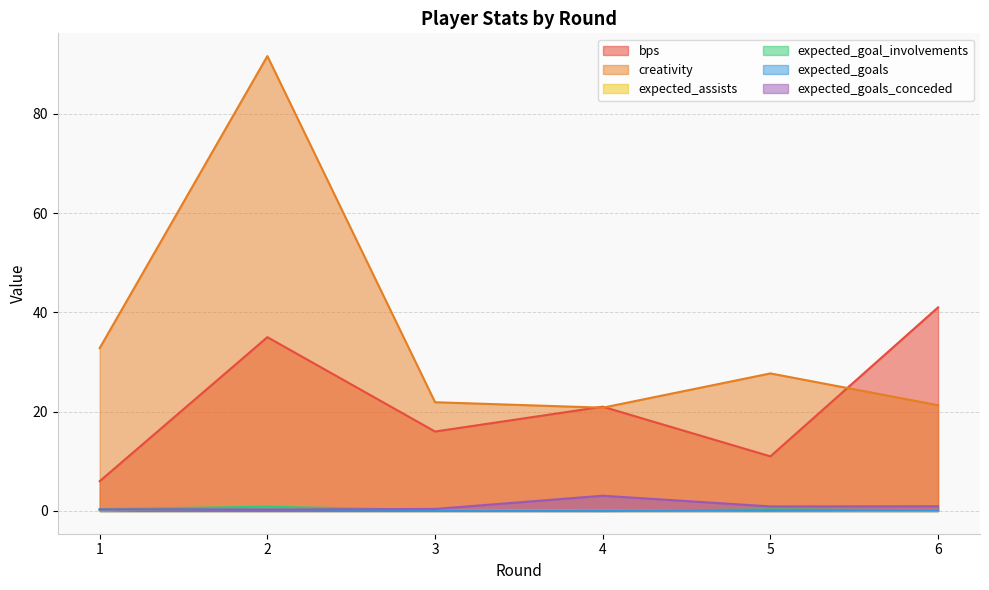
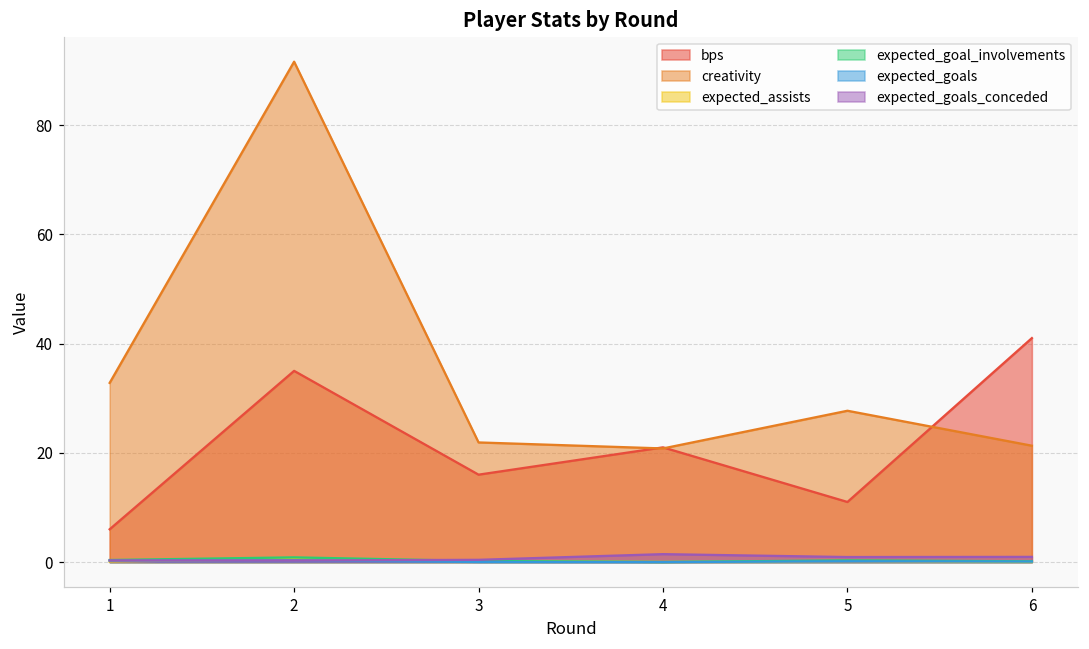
expected_goals_conceded, 4: 3 -> 1
